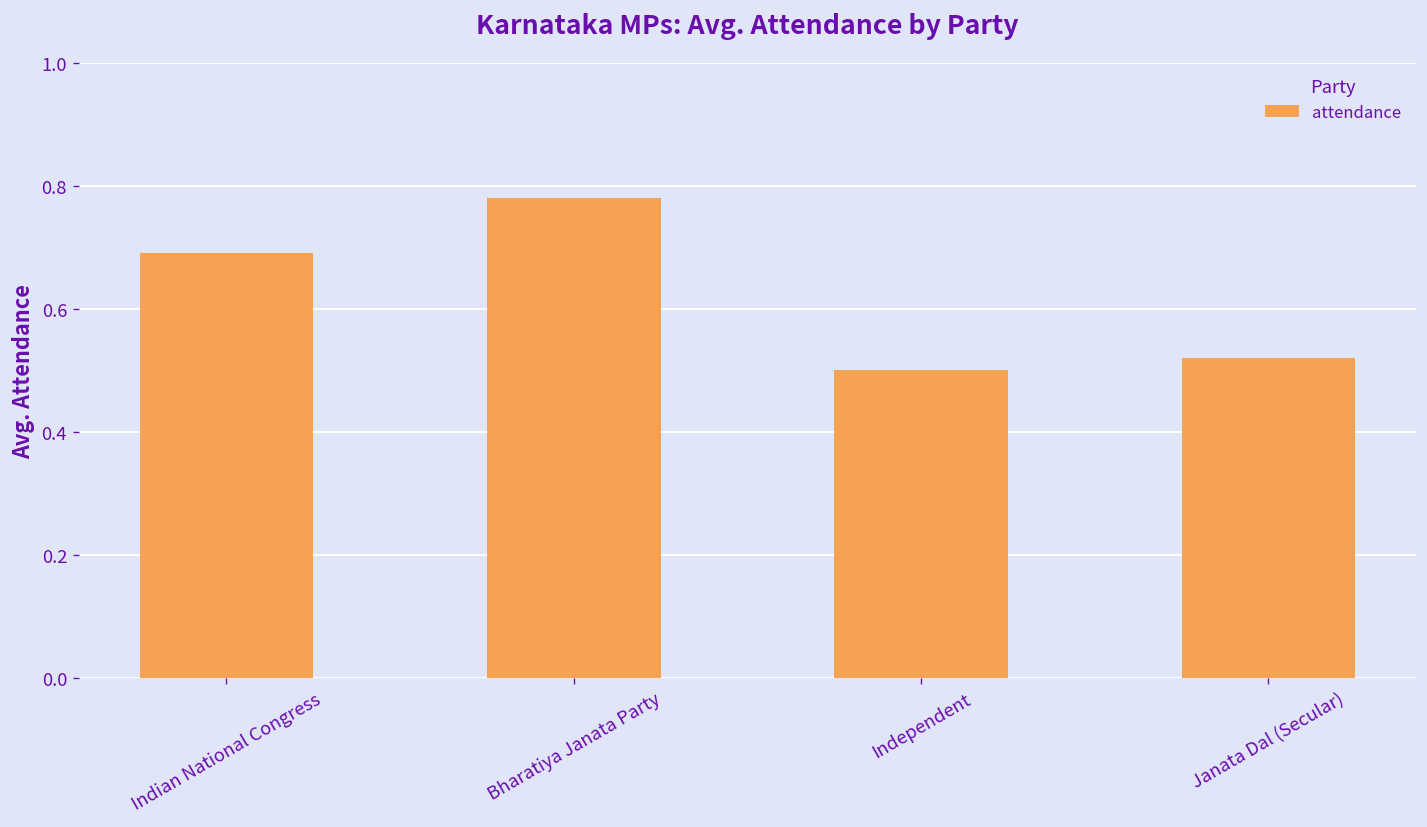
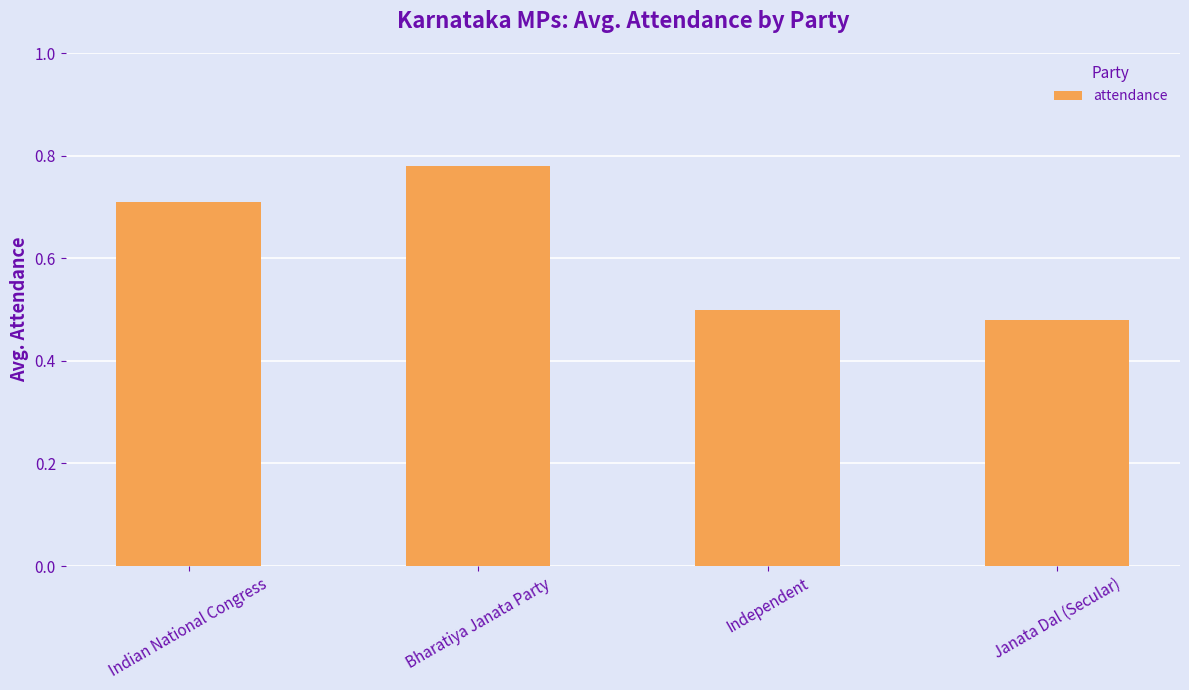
Indian National Congress: 0.69 -> 0.71
Janata Dal (Secular): 0.52 -> 0.48
